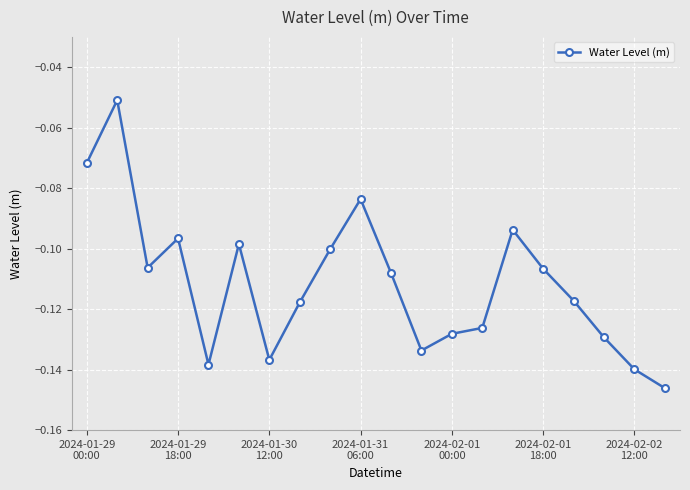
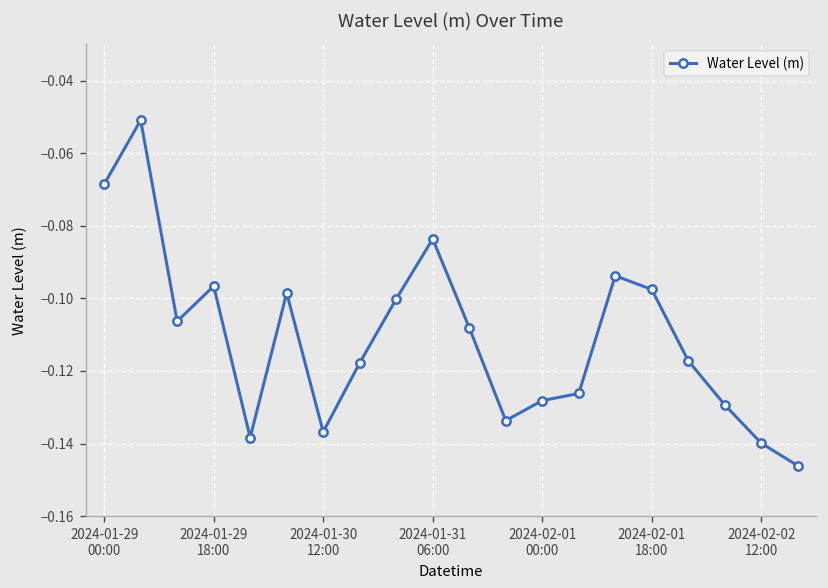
2024-01-29 00:00: -0.072 -> -0.069
2024-02-01 18:00: -0.107 -> -0.098
